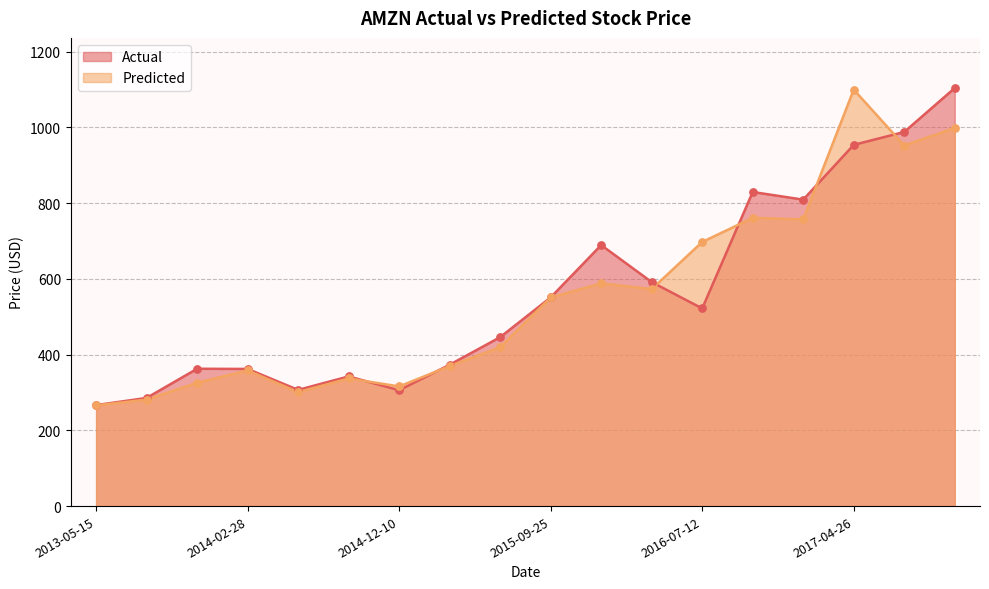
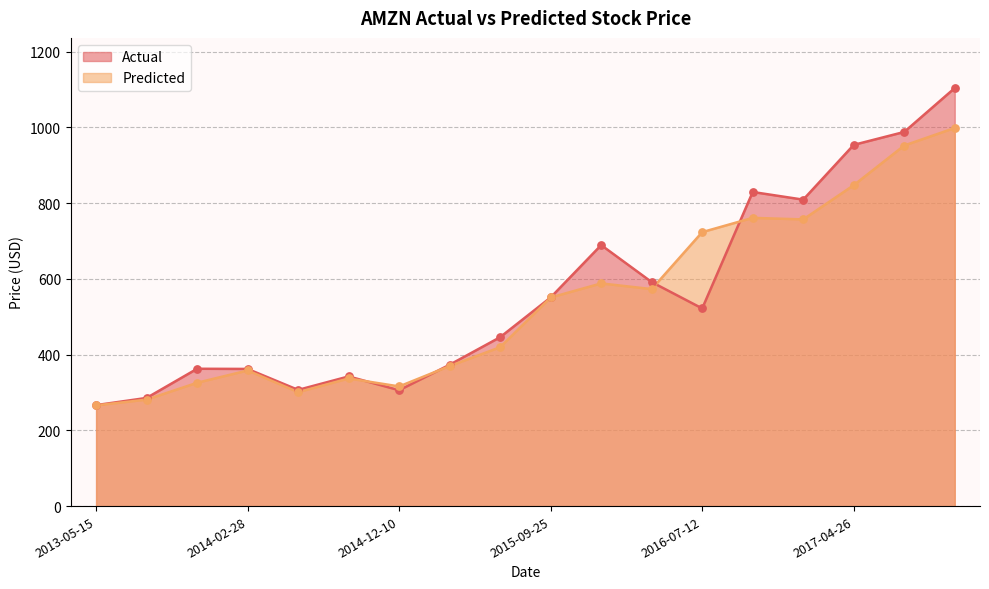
Predicted, 2016-07-12: 700 -> 720
Predicted, 2017-04-26: 1100 -> 850
